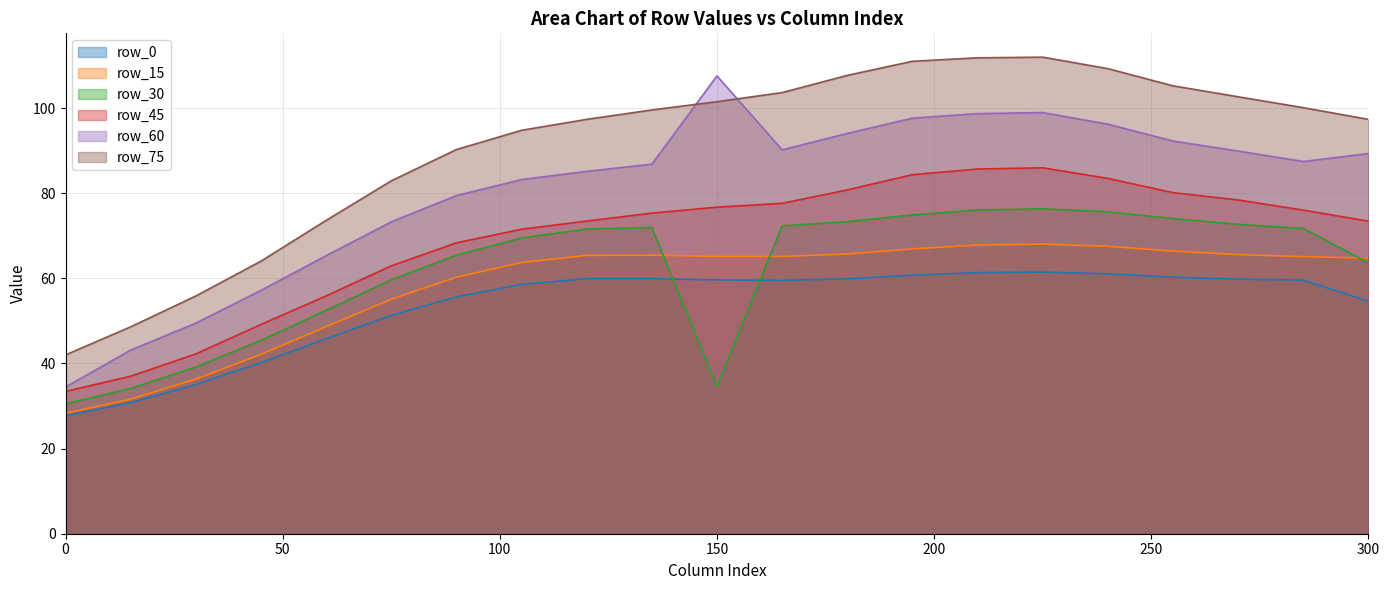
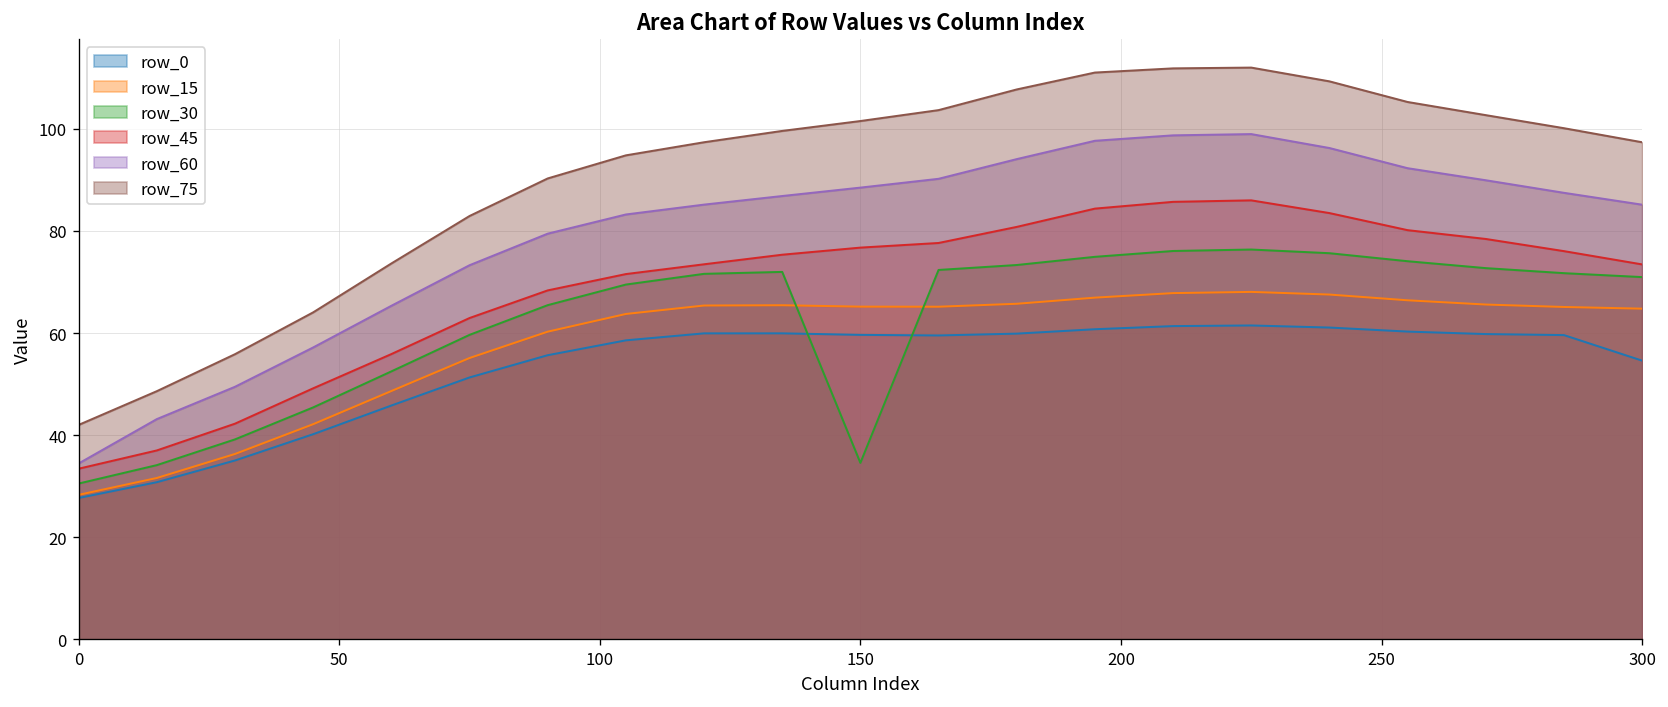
row_60, 150: 108 -> 88
row_30, 300: 64 -> 71
row_60, 300: 89 -> 85
